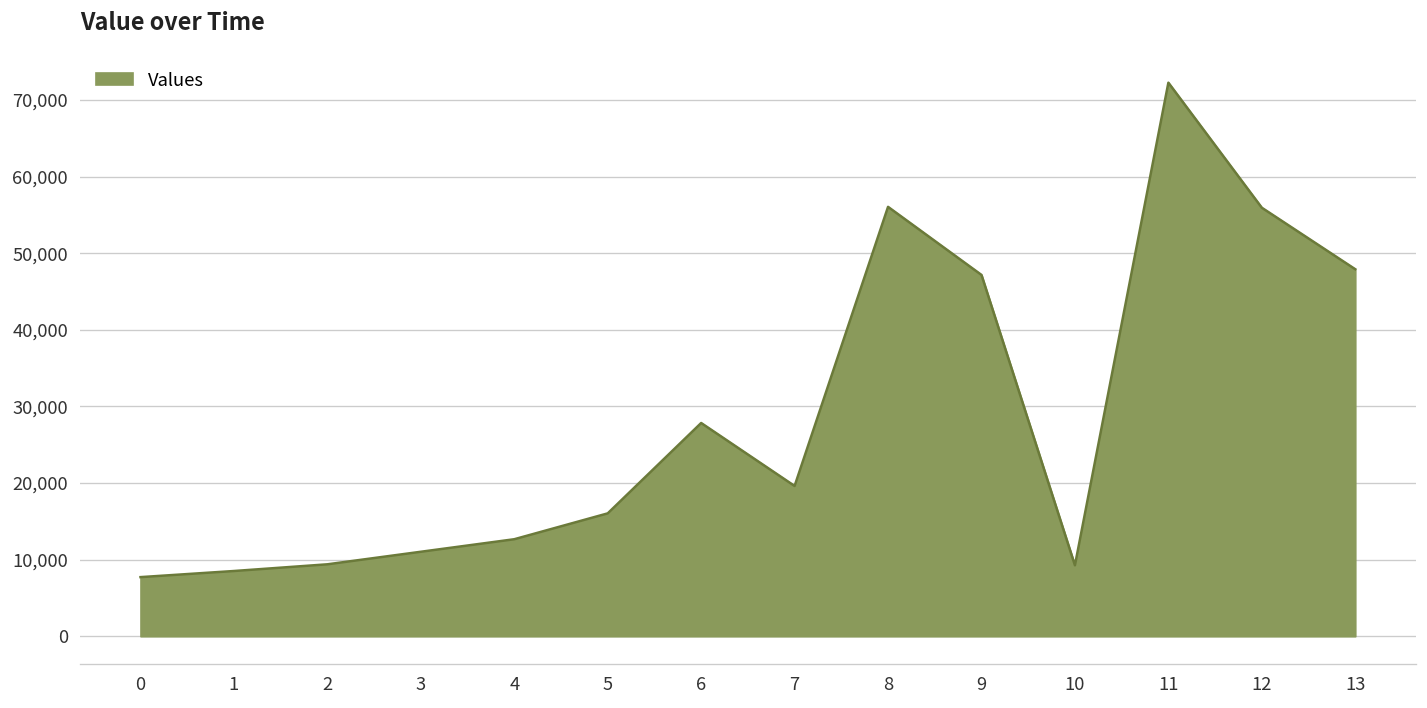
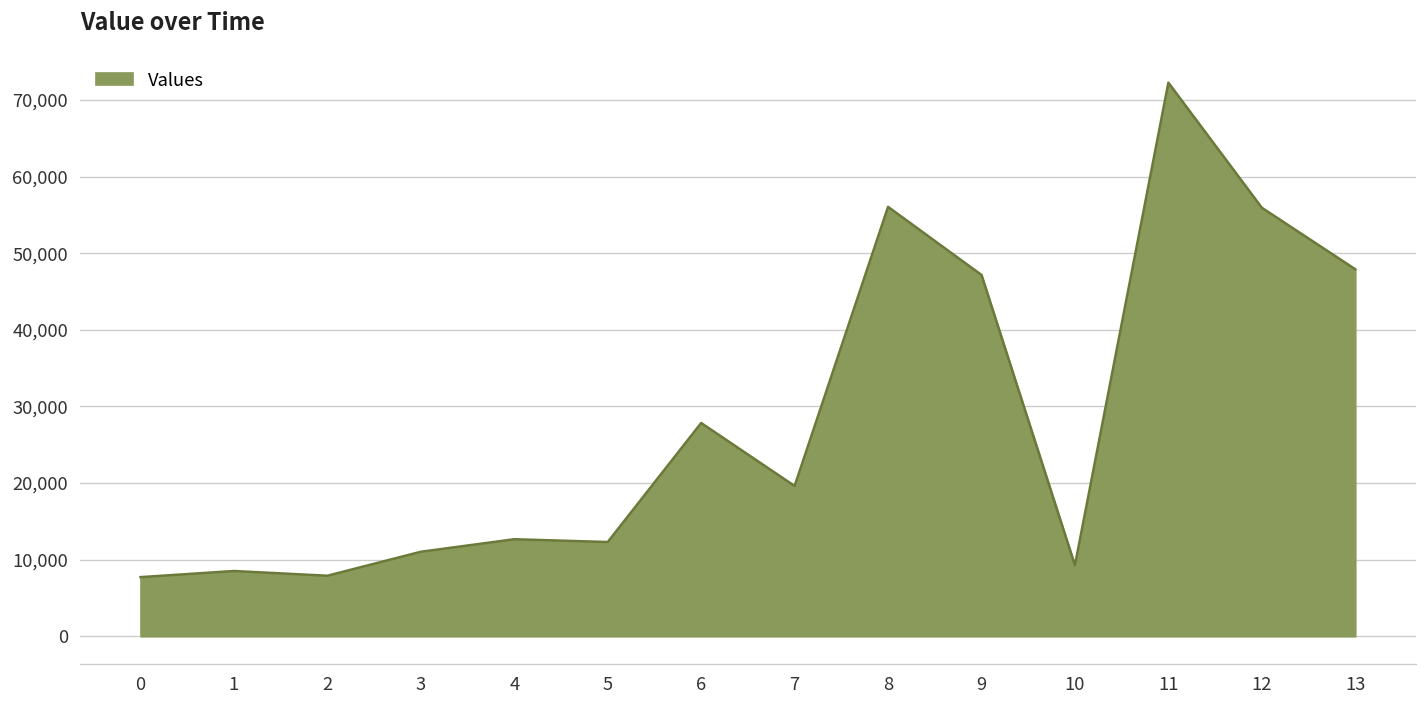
2: 9,000 -> 8,000
5: 16,000 -> 12,000
